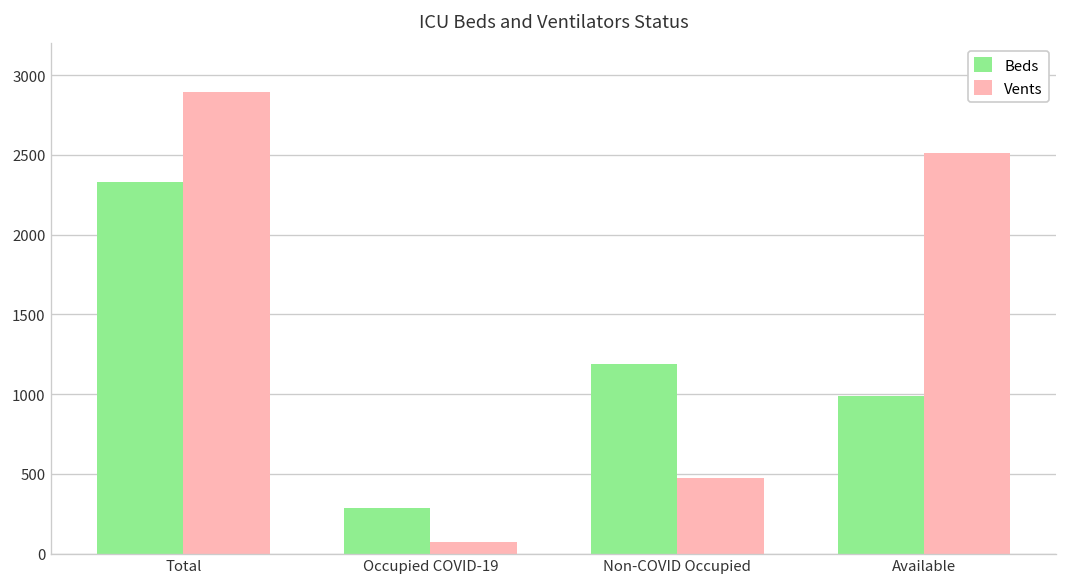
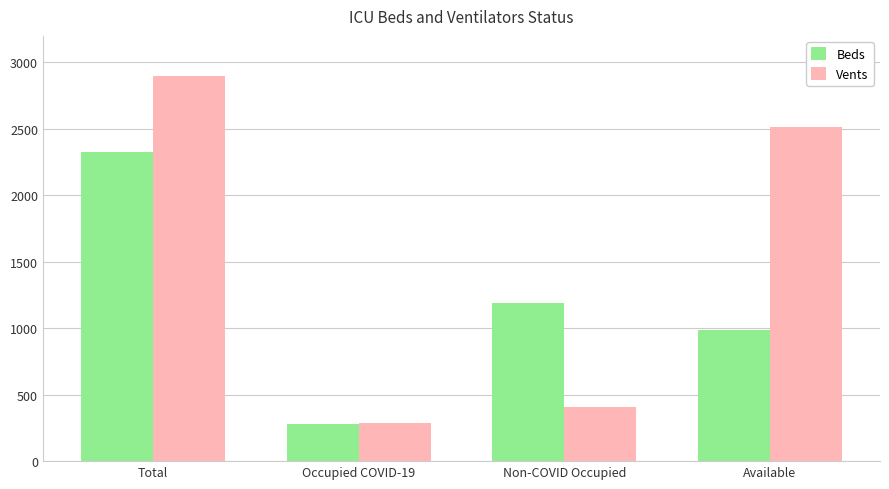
Vents, Occupied COVID-19: 80 -> 290
Vents, Non-COVID Occupied: 480 -> 410
